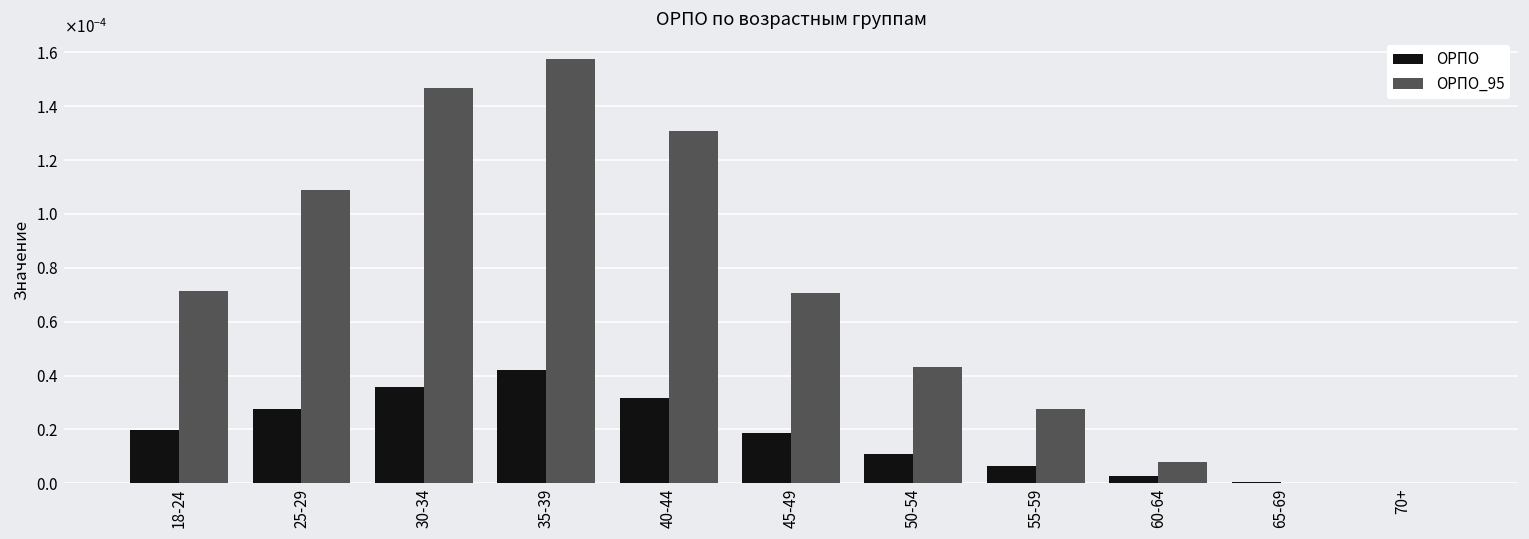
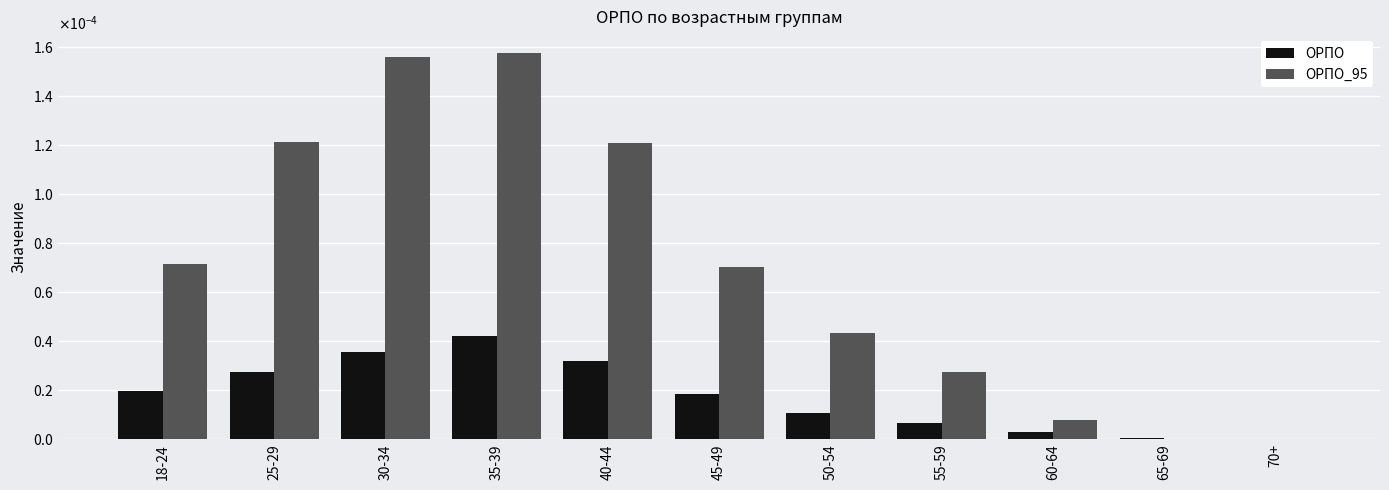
ОРПО_95, 25-29: 0.000109 -> 0.000122
ОРПО_95, 30-34: 0.000147 -> 0.000156
ОРПО_95, 40-44: 0.000131 -> 0.000121
